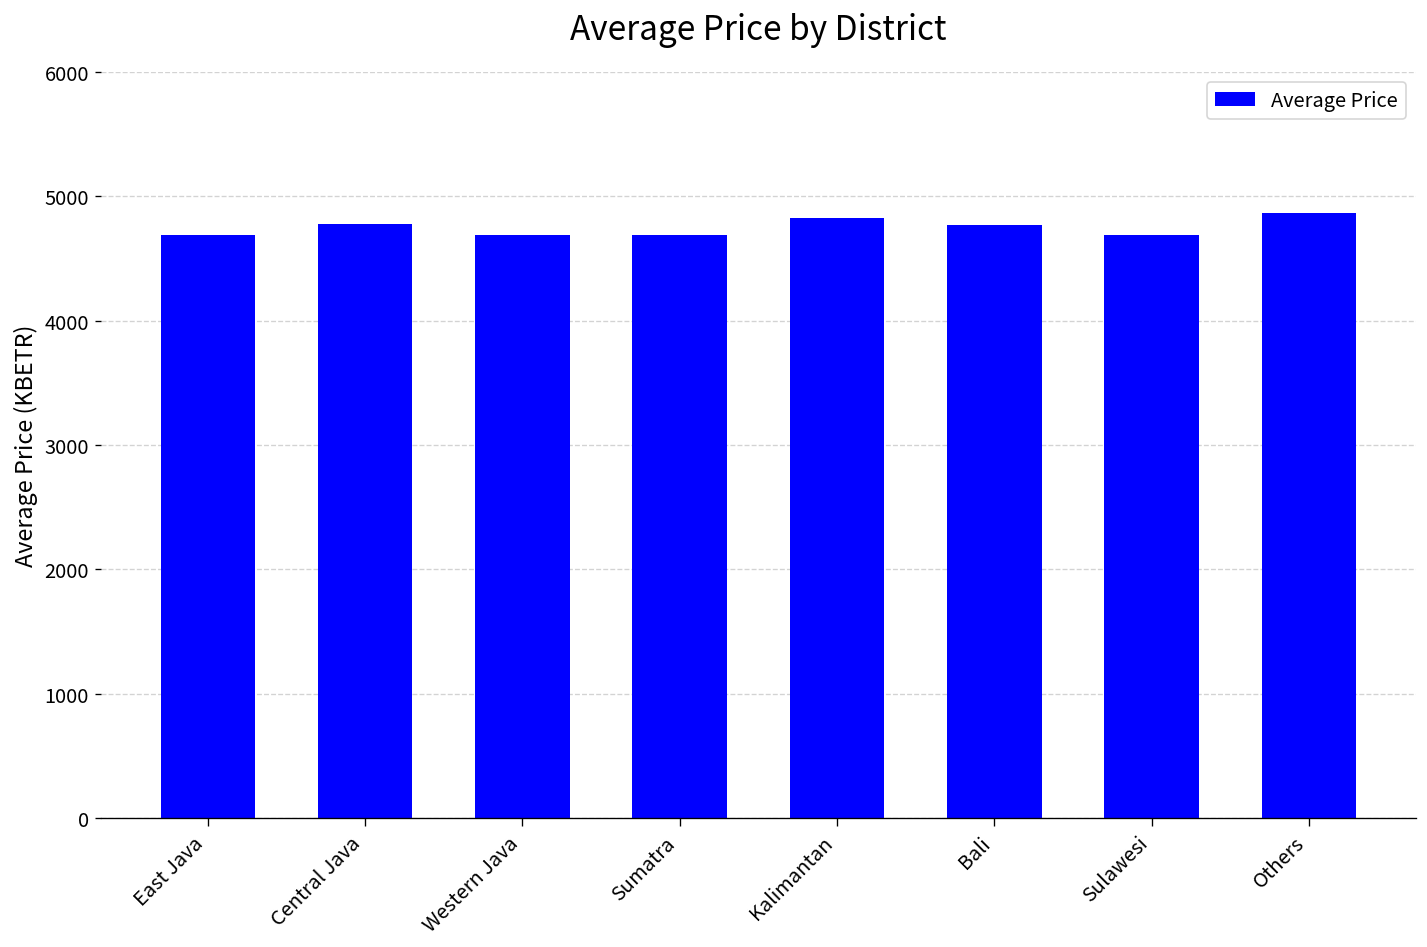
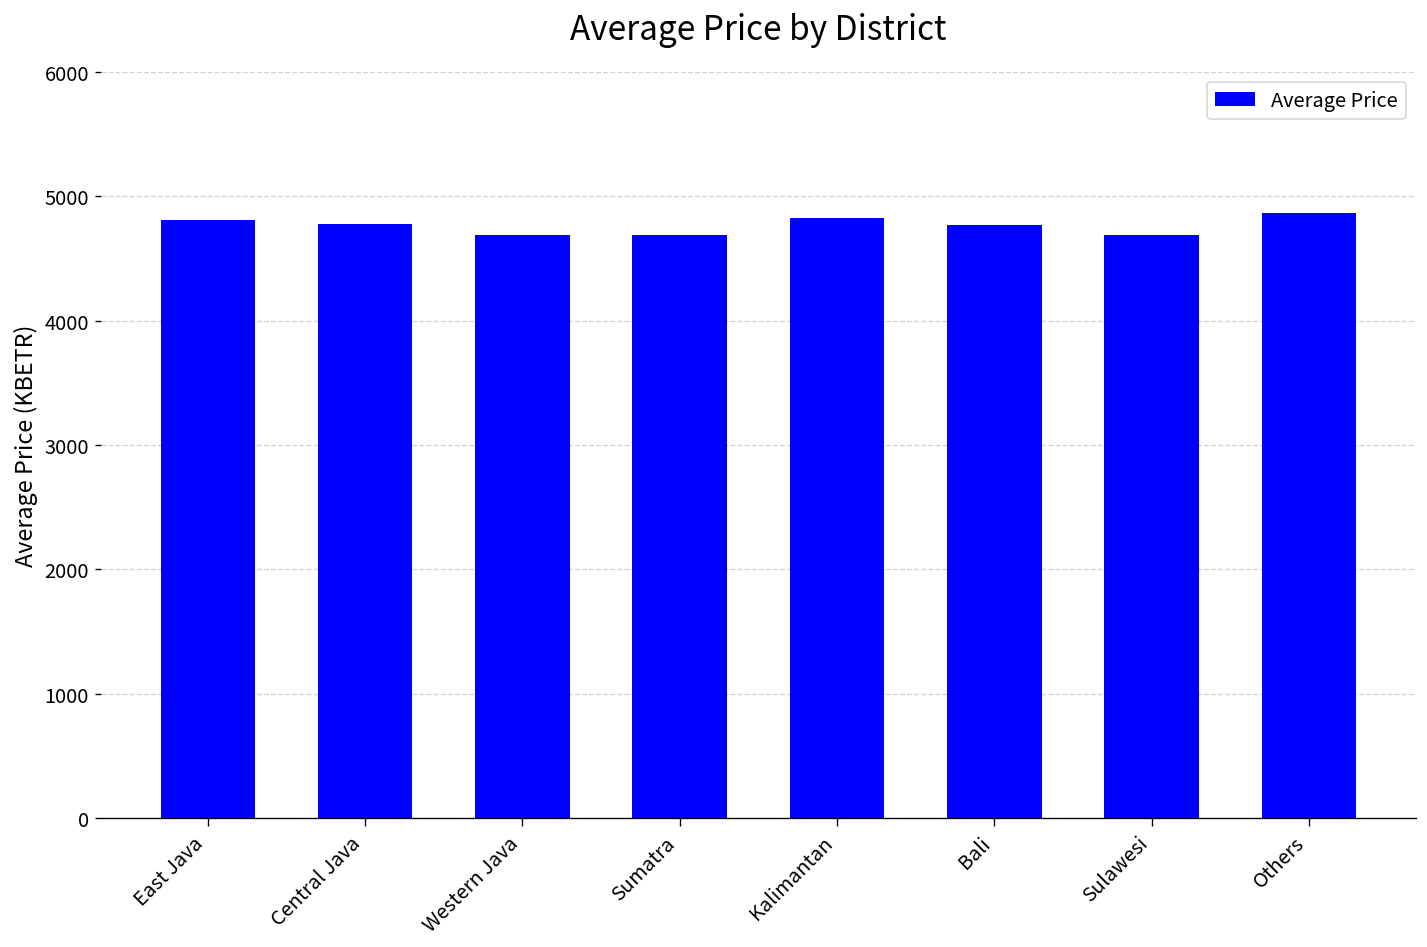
East Java: 4690 -> 4810
